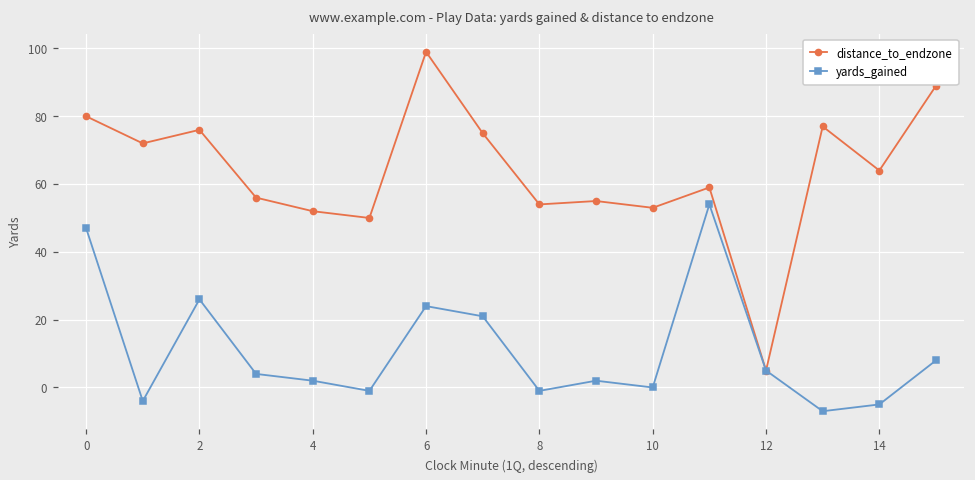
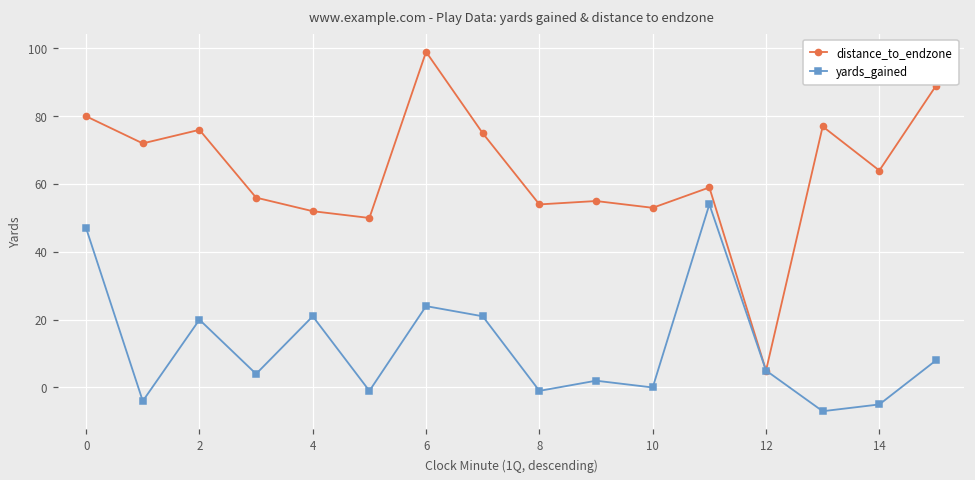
yards_gained, 2: 26 -> 20
yards_gained, 4: 2 -> 21
